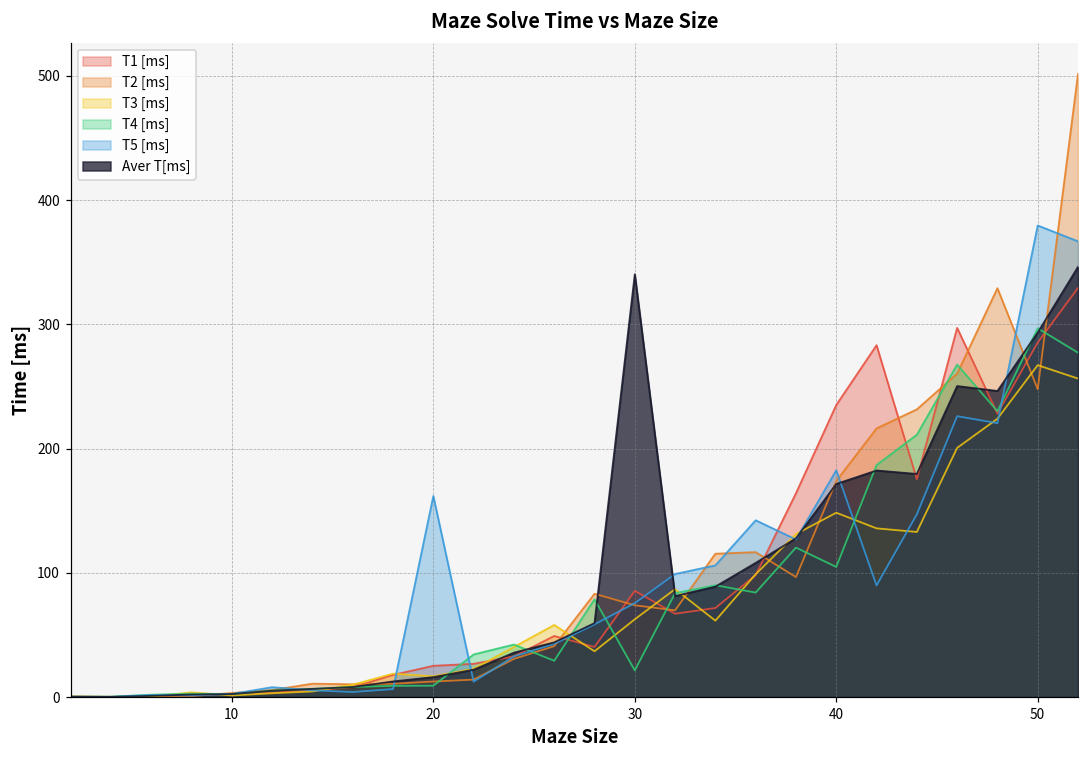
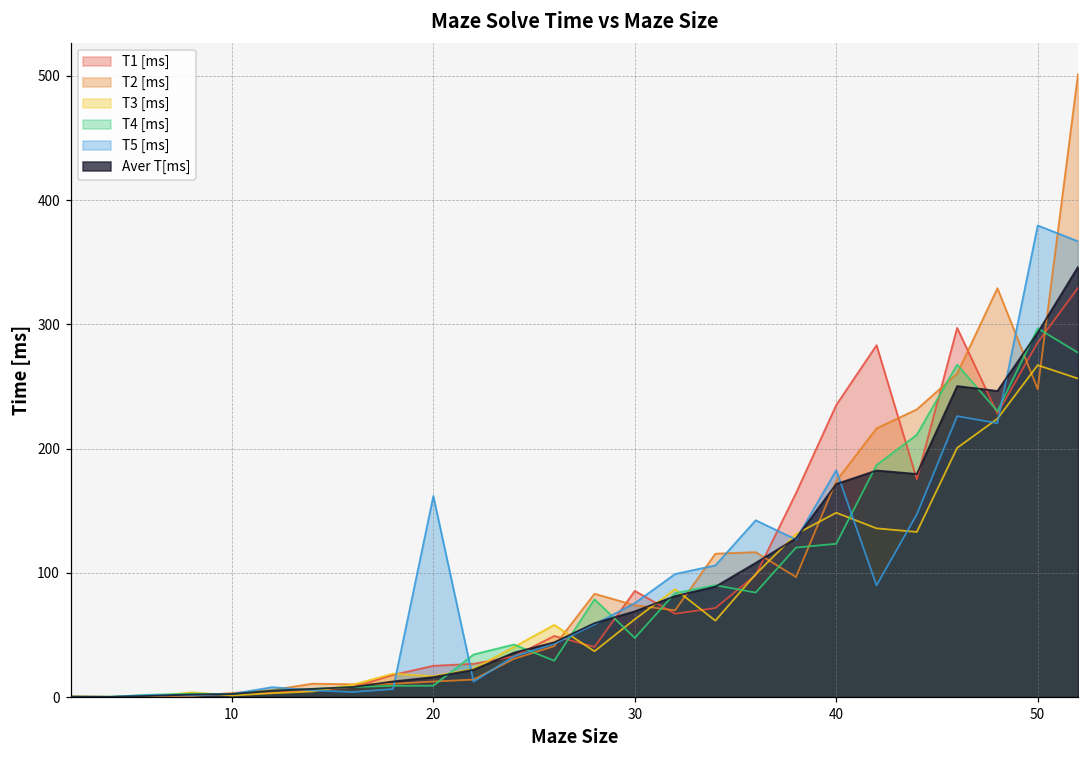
T4 [ms], 30: 22 -> 48
Aver T[ms], 30: 340 -> 69
T4 [ms], 40: 105 -> 123
